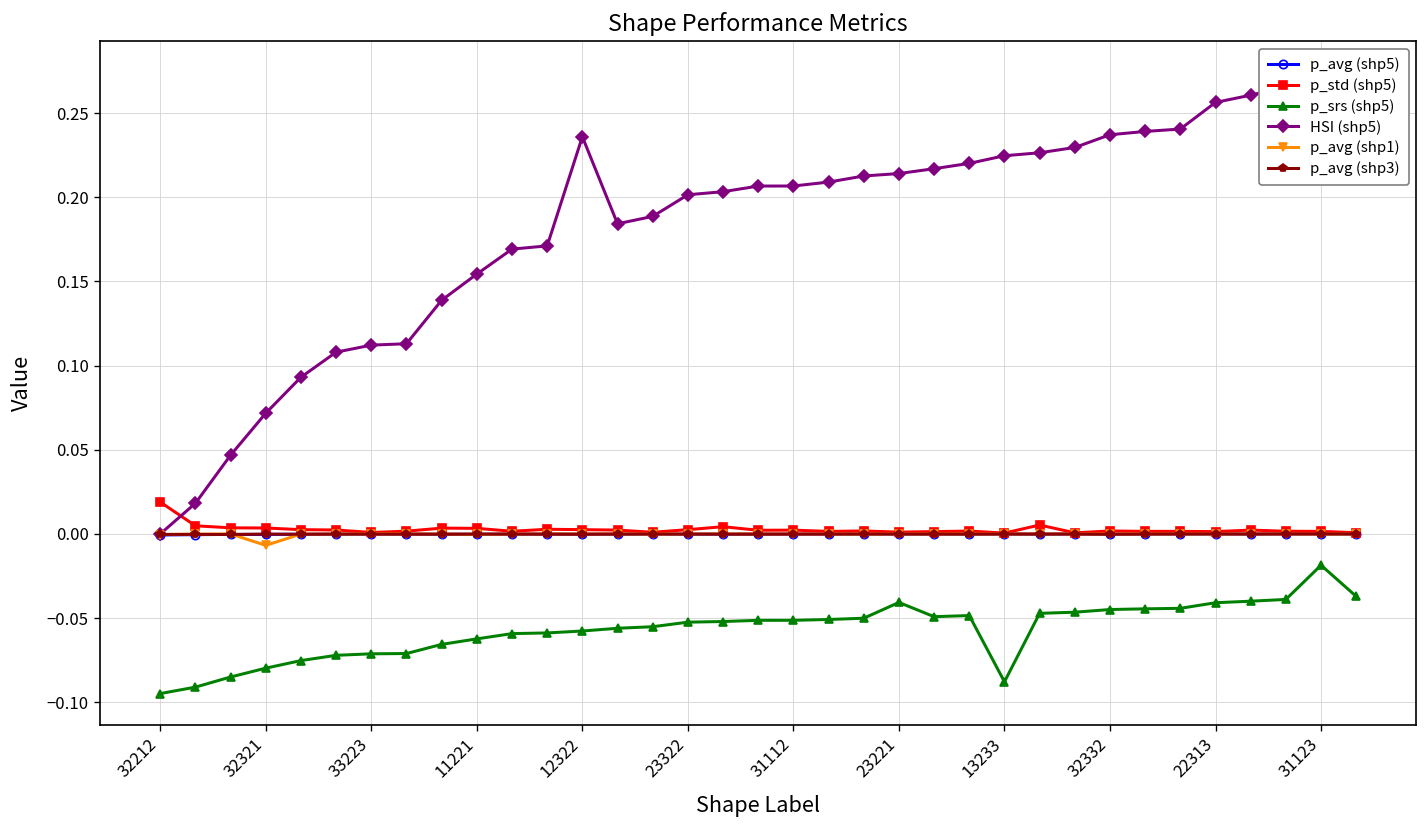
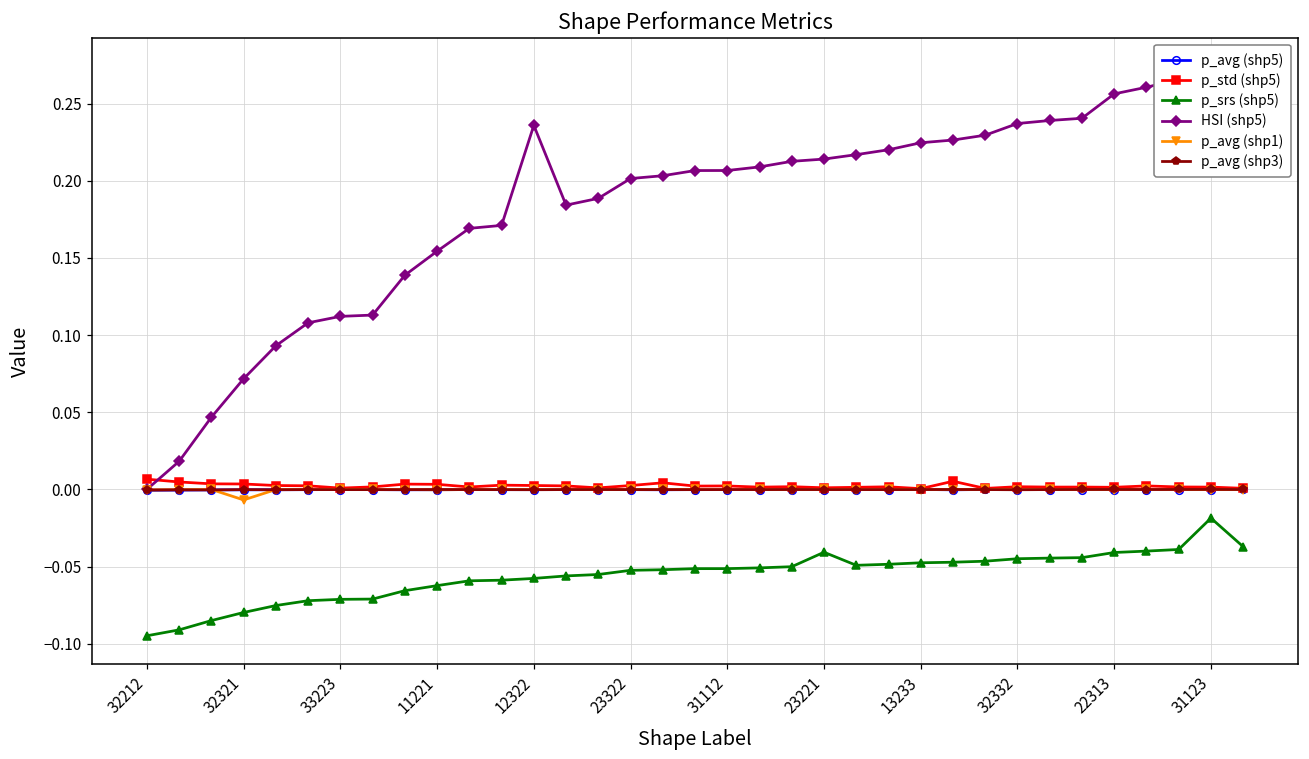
p_std (shp5), 32212: 0.019 -> 0.007
p_srs (shp5), 13233: -0.088 -> -0.048
